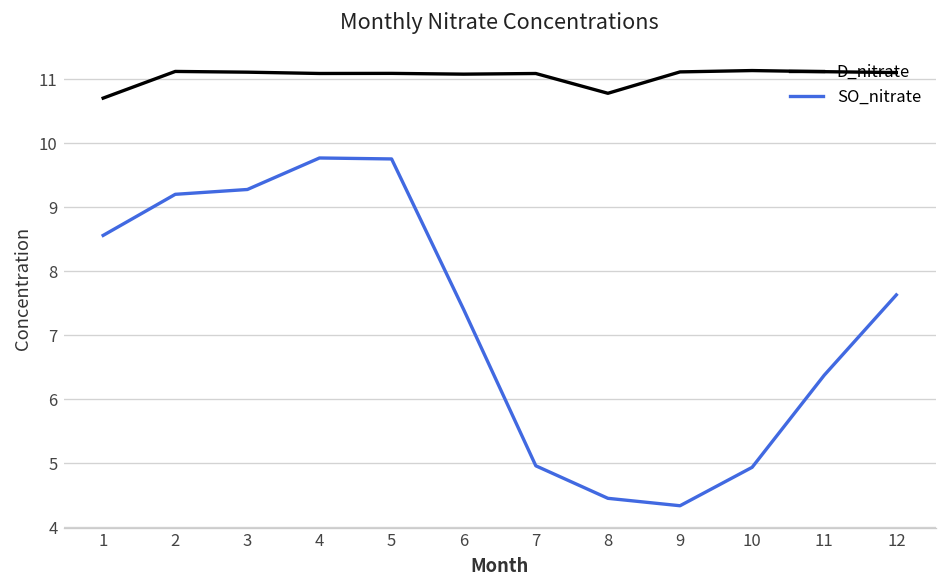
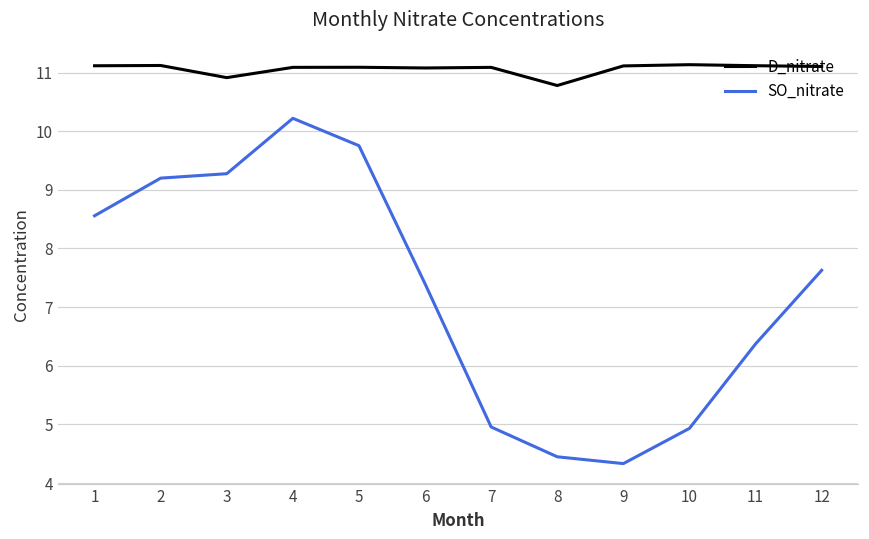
D_nitrate, 1: 10.7 -> 11.1
D_nitrate, 3: 11.1 -> 10.9
SO_nitrate, 4: 9.8 -> 10.2
